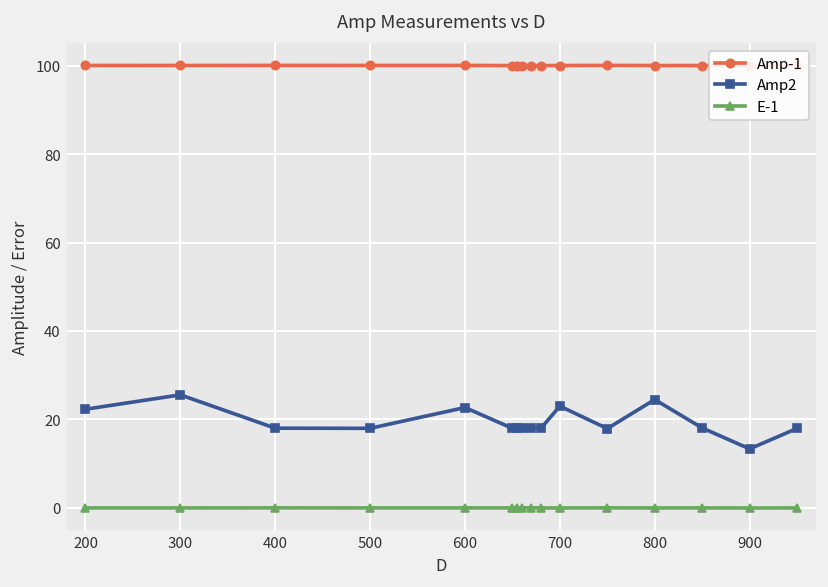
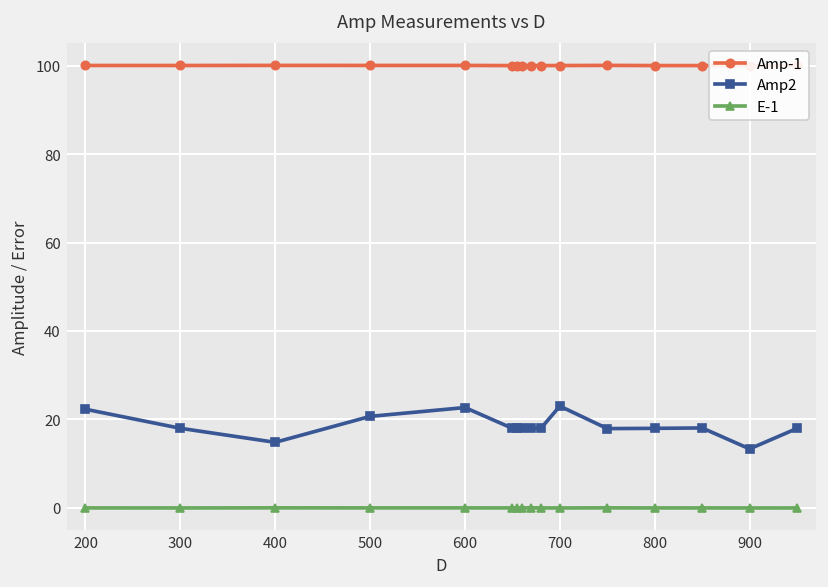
Amp2, 300: 26 -> 18
Amp2, 400: 18 -> 15
Amp2, 500: 18 -> 21
Amp2, 800: 25 -> 18
